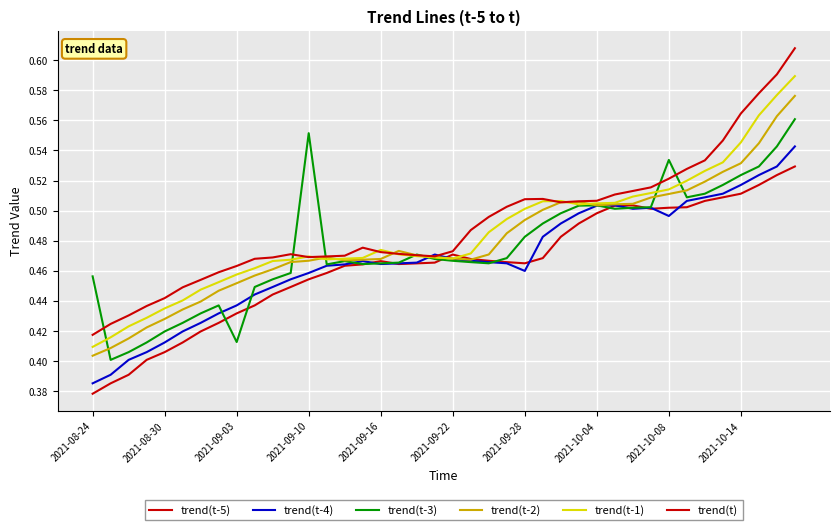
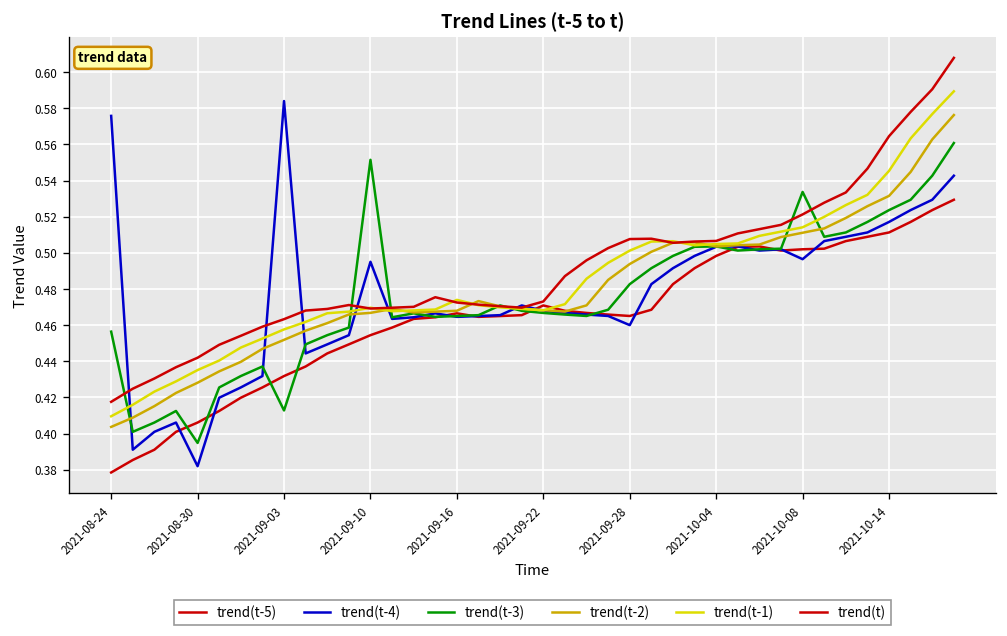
trend(t-4), 2021-08-24: 0.385 -> 0.576
trend(t-4), 2021-08-30: 0.412 -> 0.382
trend(t-3), 2021-08-30: 0.420 -> 0.395
trend(t-4), 2021-09-03: 0.437 -> 0.584
trend(t-4), 2021-09-10: 0.459 -> 0.495
